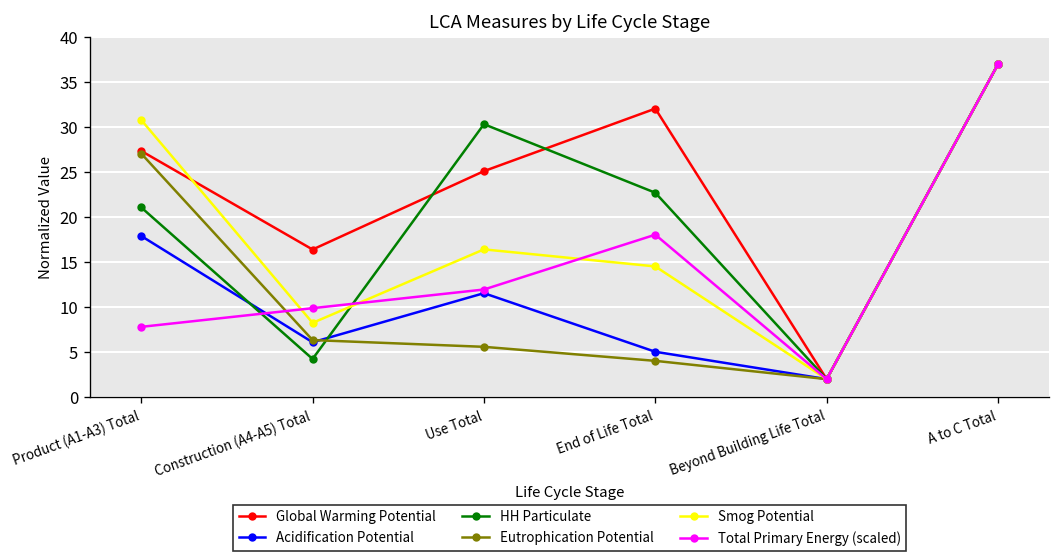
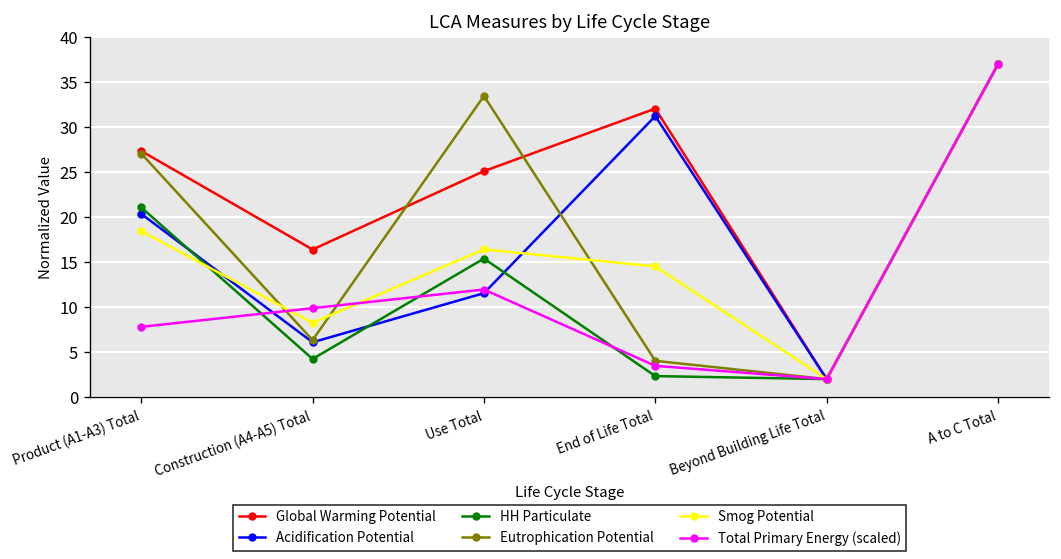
Acidification Potential, Product (A1-A3) Total: 18 -> 20
Smog Potential, Product (A1-A3) Total: 31 -> 18
HH Particulate, Use Total: 30 -> 15
Eutrophication Potential, Use Total: 6 -> 33
Acidification Potential, End of Life Total: 5 -> 31
HH Particulate, End of Life Total: 23 -> 2
Total Primary Energy (scaled), End of Life Total: 18 -> 3
